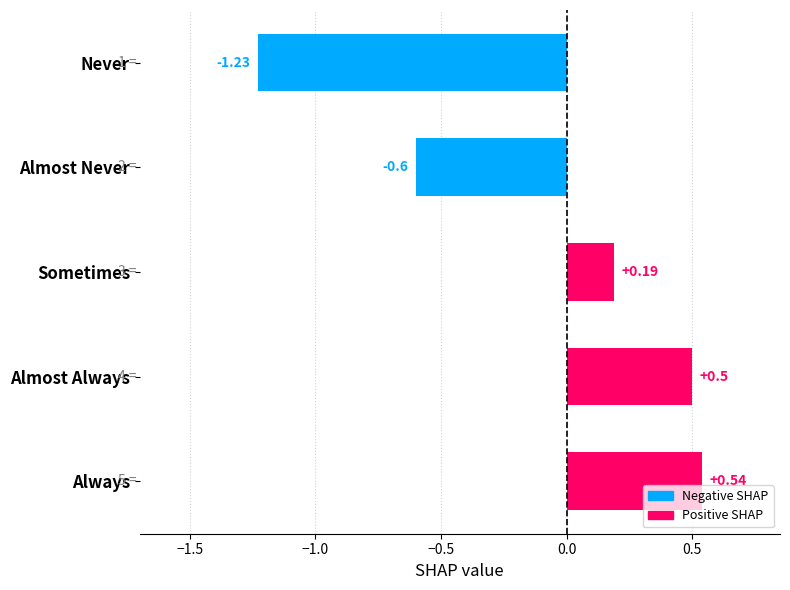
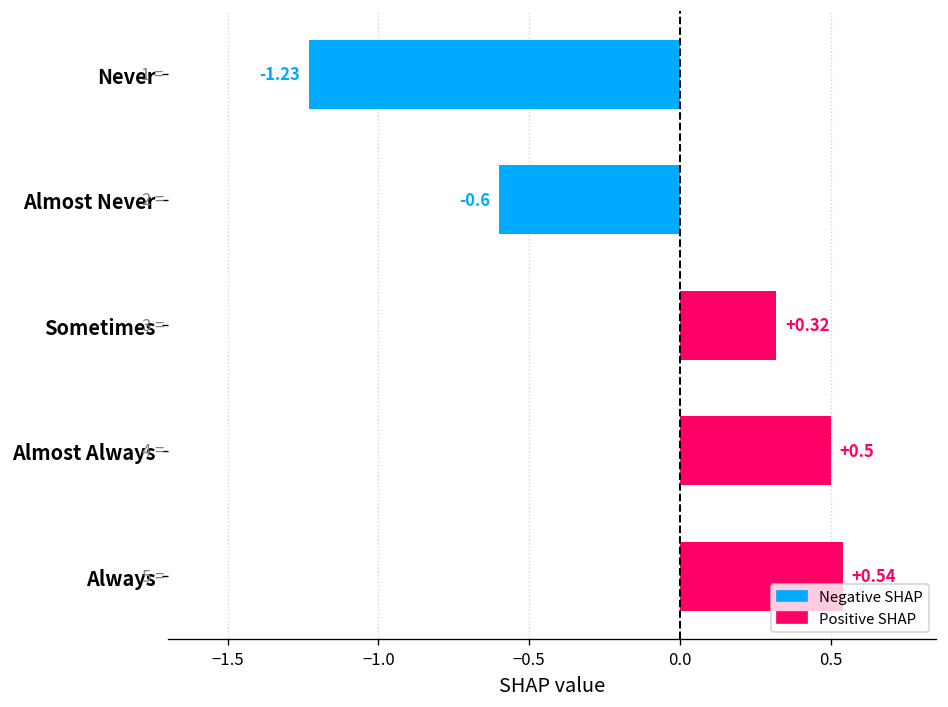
Sometimes: +0.19 -> +0.32
